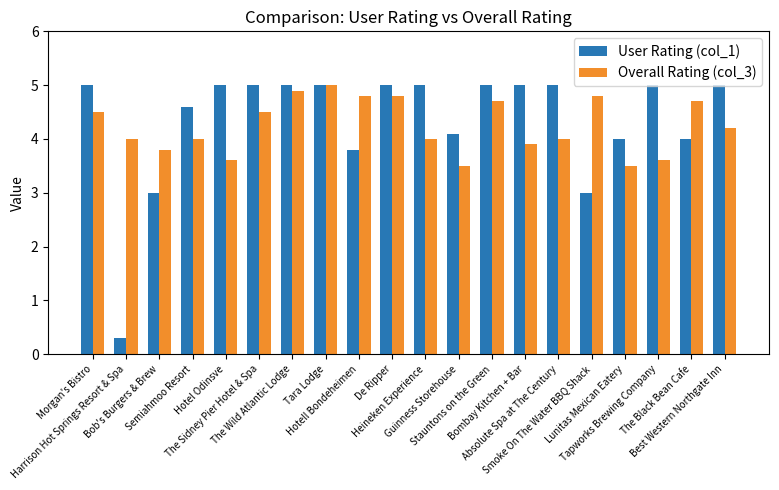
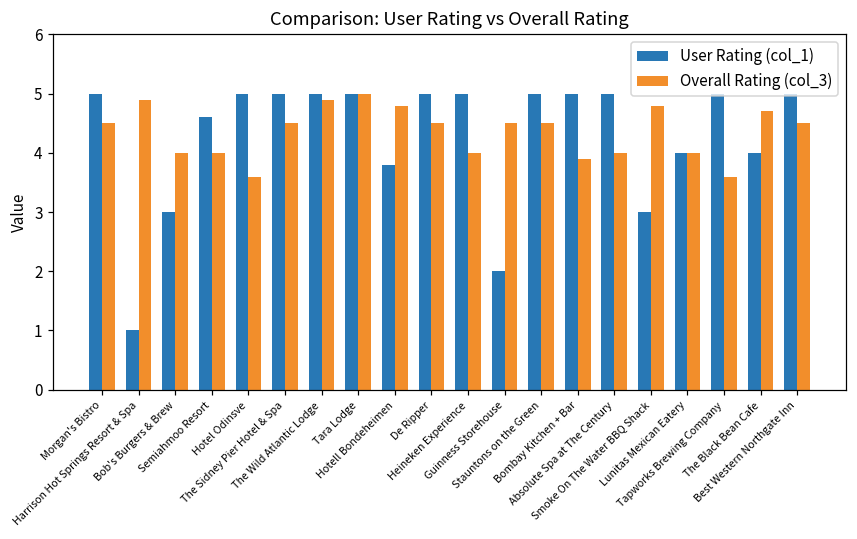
User Rating (col_1), Harrison Hot Springs Resort & Spa: 0.3 -> 1.0
Overall Rating (col_3), Harrison Hot Springs Resort & Spa: 4.0 -> 4.9
Overall Rating (col_3), Bob's Burgers & Brew: 3.8 -> 4.0
Overall Rating (col_3), De Ripper: 4.8 -> 4.5
User Rating (col_1), Guinness Storehouse: 4.1 -> 2.0
Overall Rating (col_3), Guinness Storehouse: 3.5 -> 4.5
Overall Rating (col_3), Stauntons on the Green: 4.7 -> 4.5
Overall Rating (col_3), Lunitas Mexican Eatery: 3.5 -> 4.0
Overall Rating (col_3), Best Western Northgate Inn: 4.2 -> 4.5
